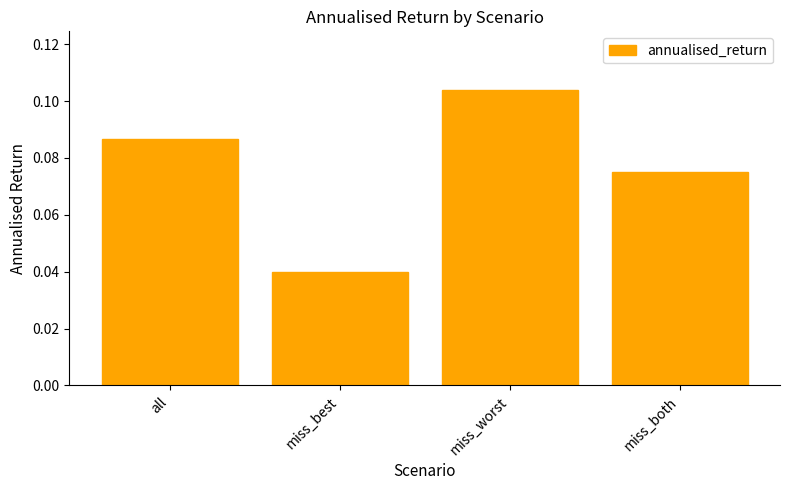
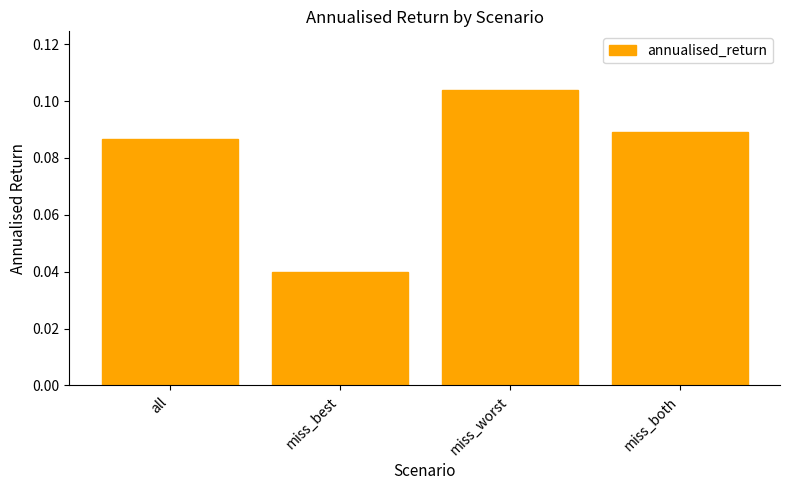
miss_both: 0.075 -> 0.089
